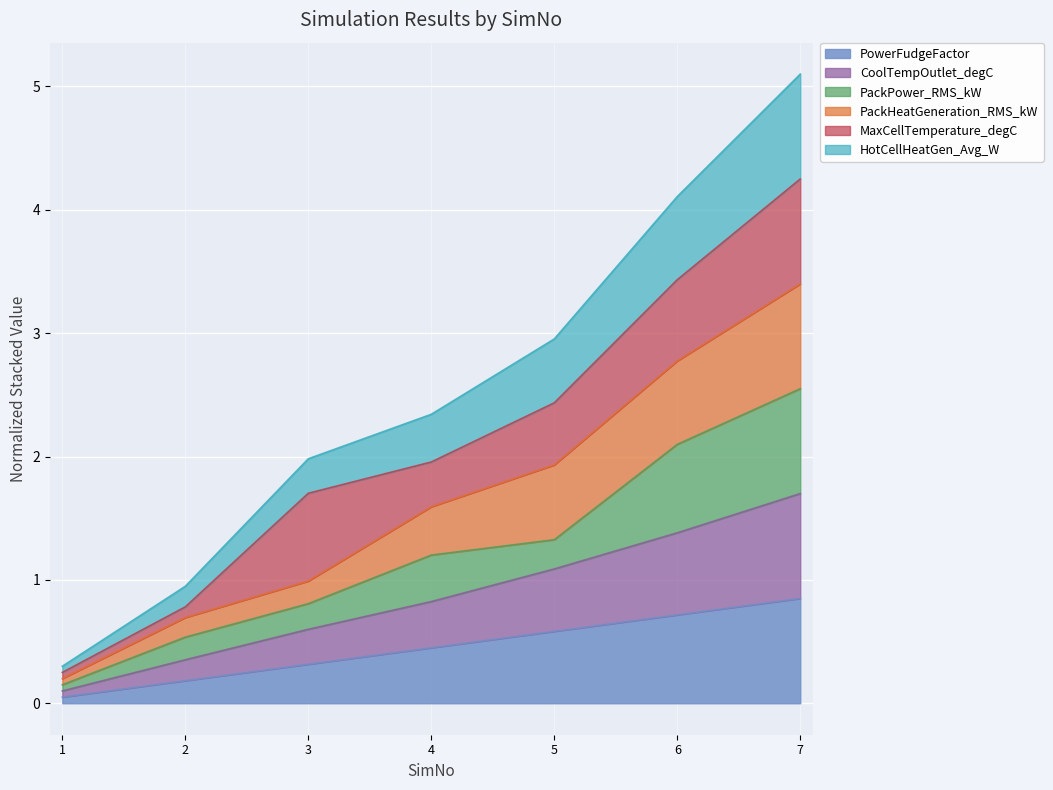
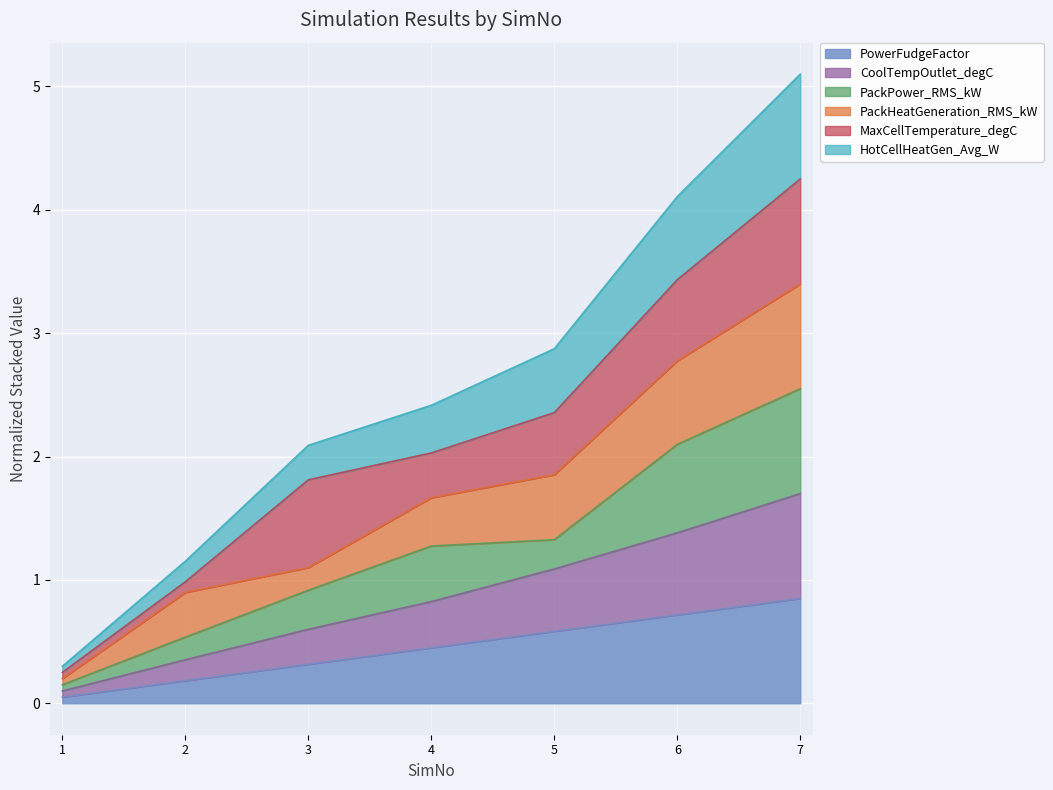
PackHeatGeneration_RMS_kW, 2: 0.16 -> 0.36
PackPower_RMS_kW, 3: 0.21 -> 0.32
PackPower_RMS_kW, 4: 0.38 -> 0.45
PackHeatGeneration_RMS_kW, 5: 0.61 -> 0.53
